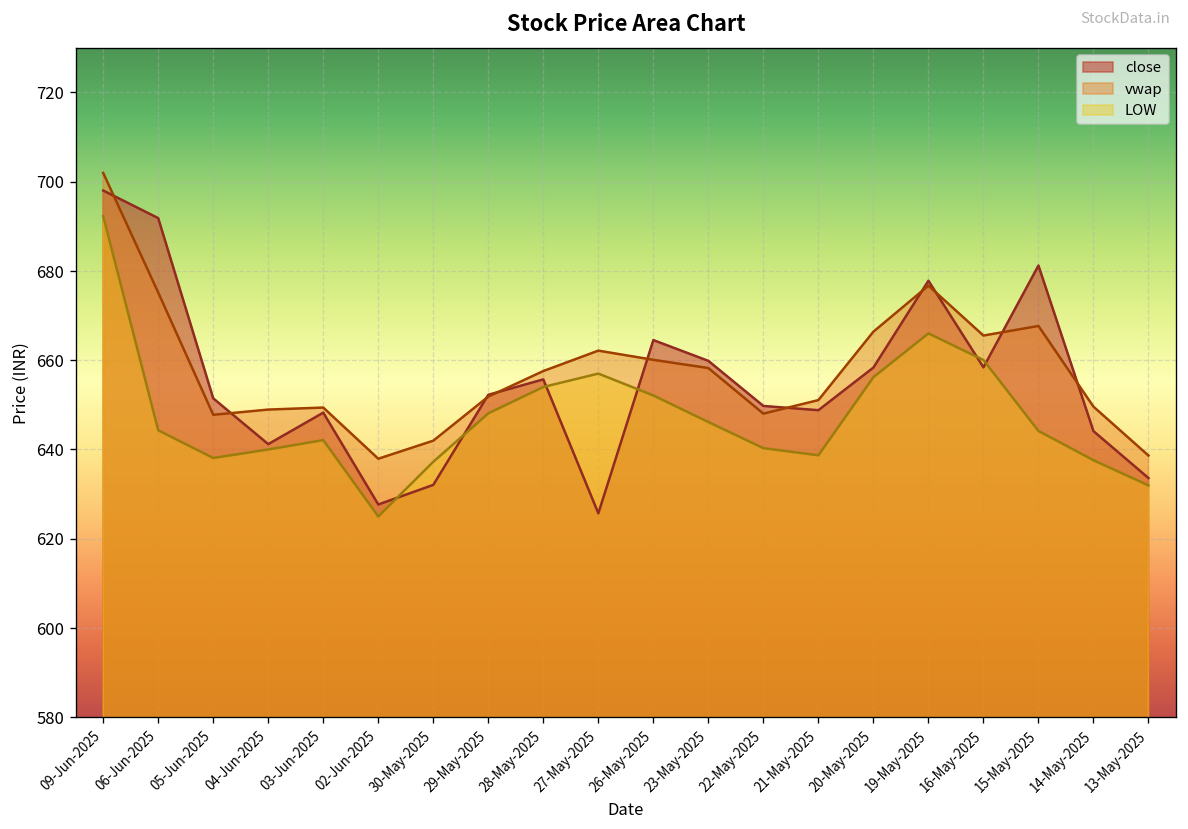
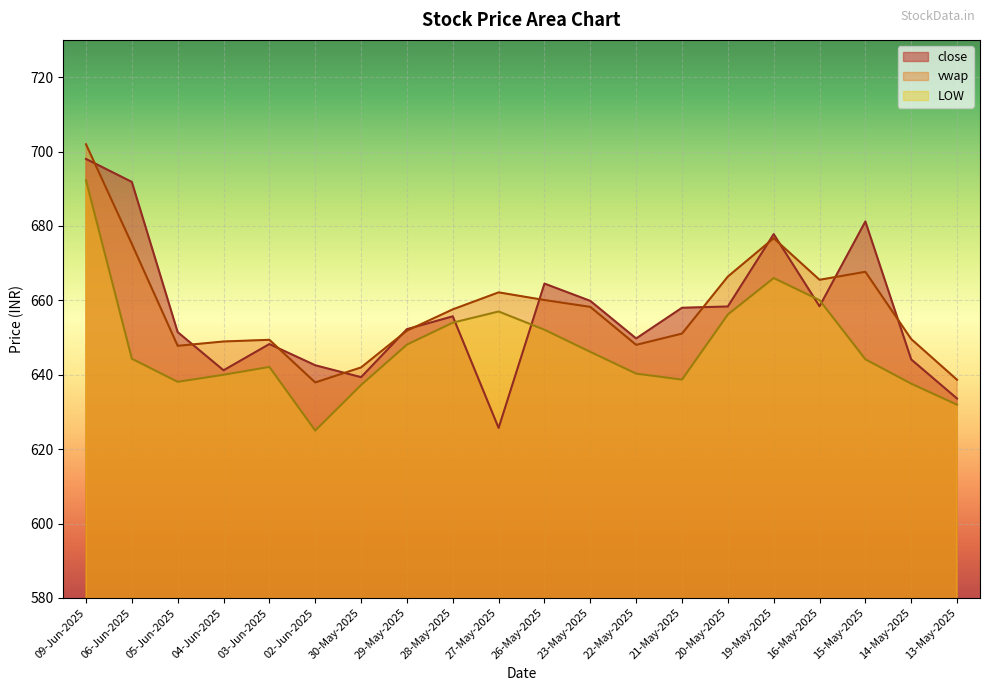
close, 02-Jun-2025: 628 -> 643
close, 30-May-2025: 632 -> 639
close, 21-May-2025: 649 -> 658
